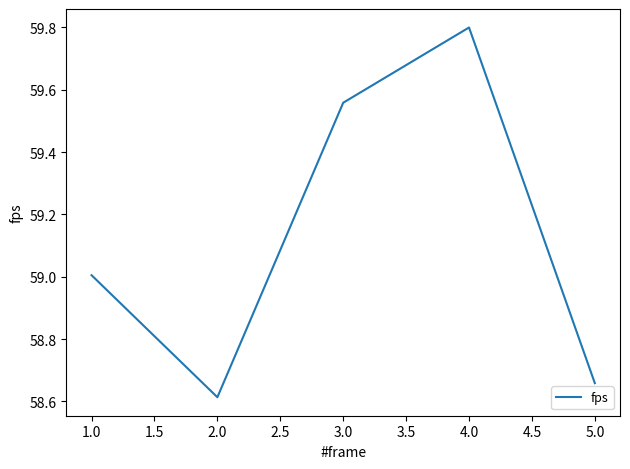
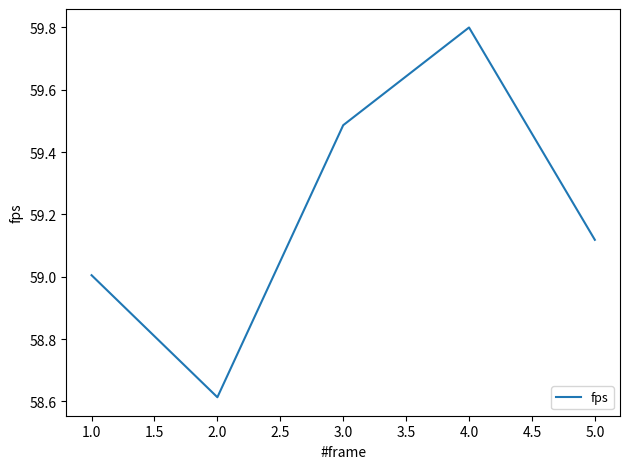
3.0: 59.56 -> 59.49
5.0: 58.66 -> 59.12
